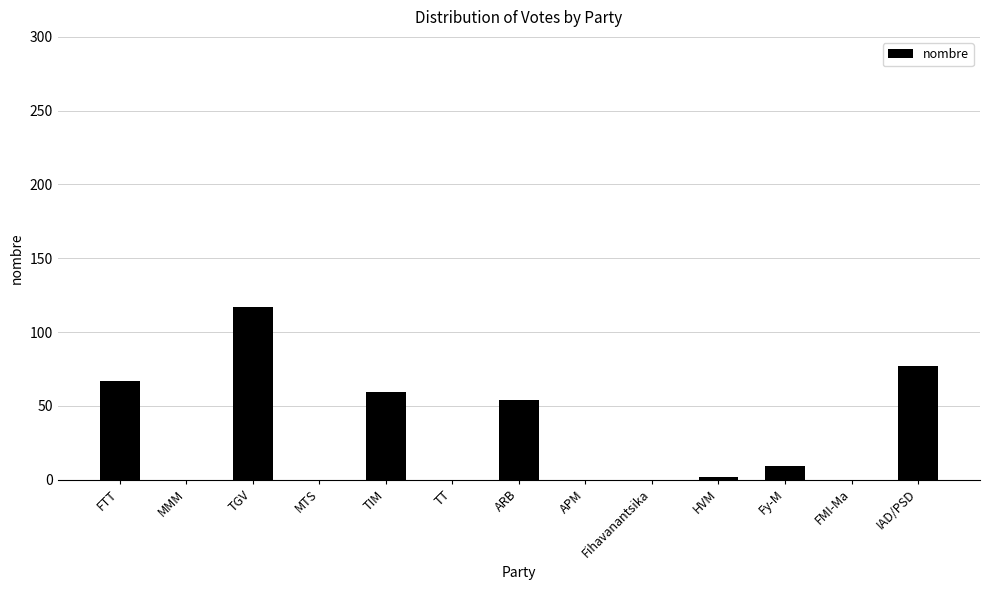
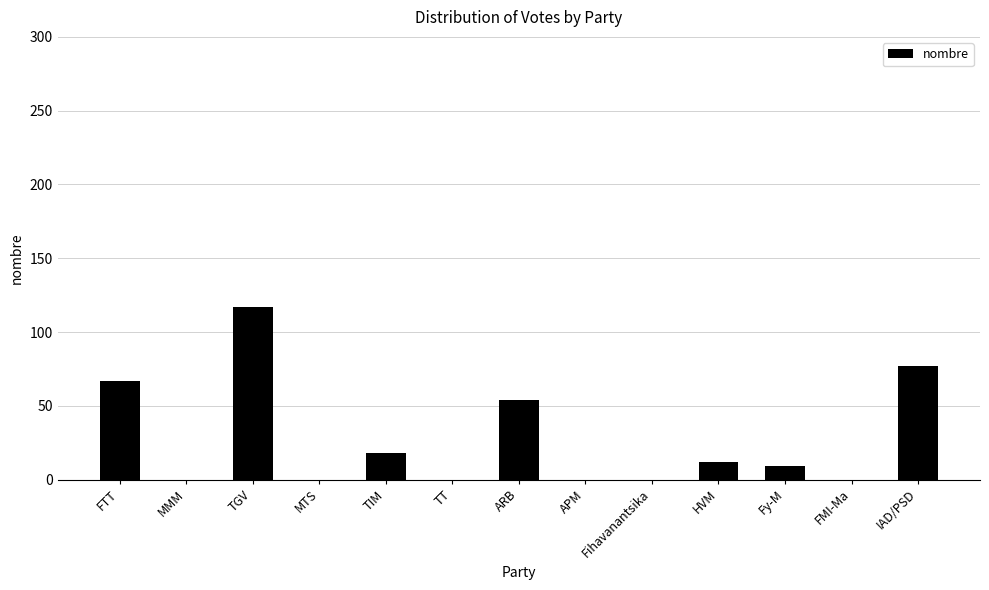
TIM: 59 -> 18
HVM: 2 -> 12
